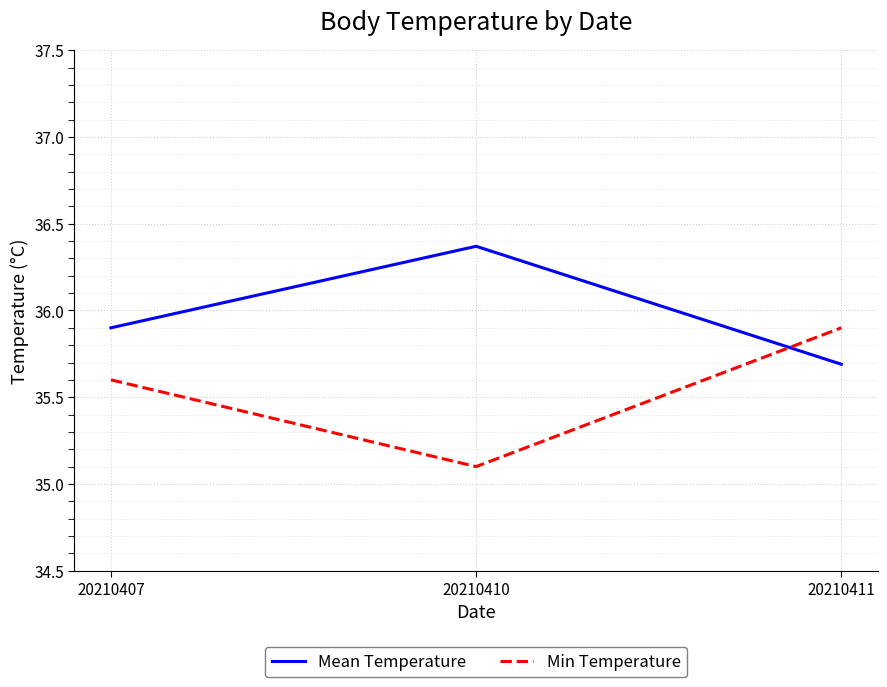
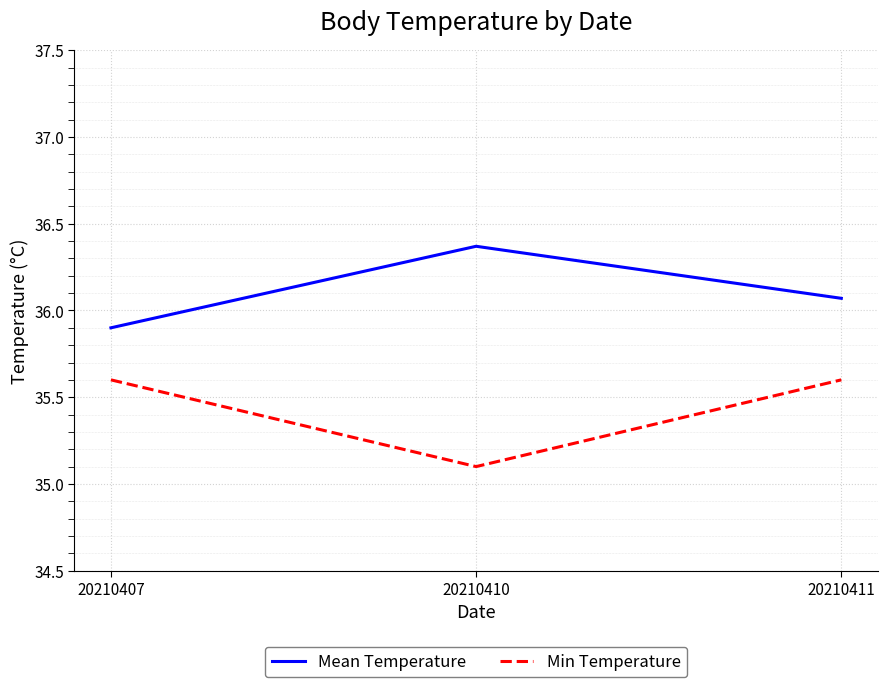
Mean Temperature, 20210411: 35.69 -> 36.07
Min Temperature, 20210411: 35.9 -> 35.6
